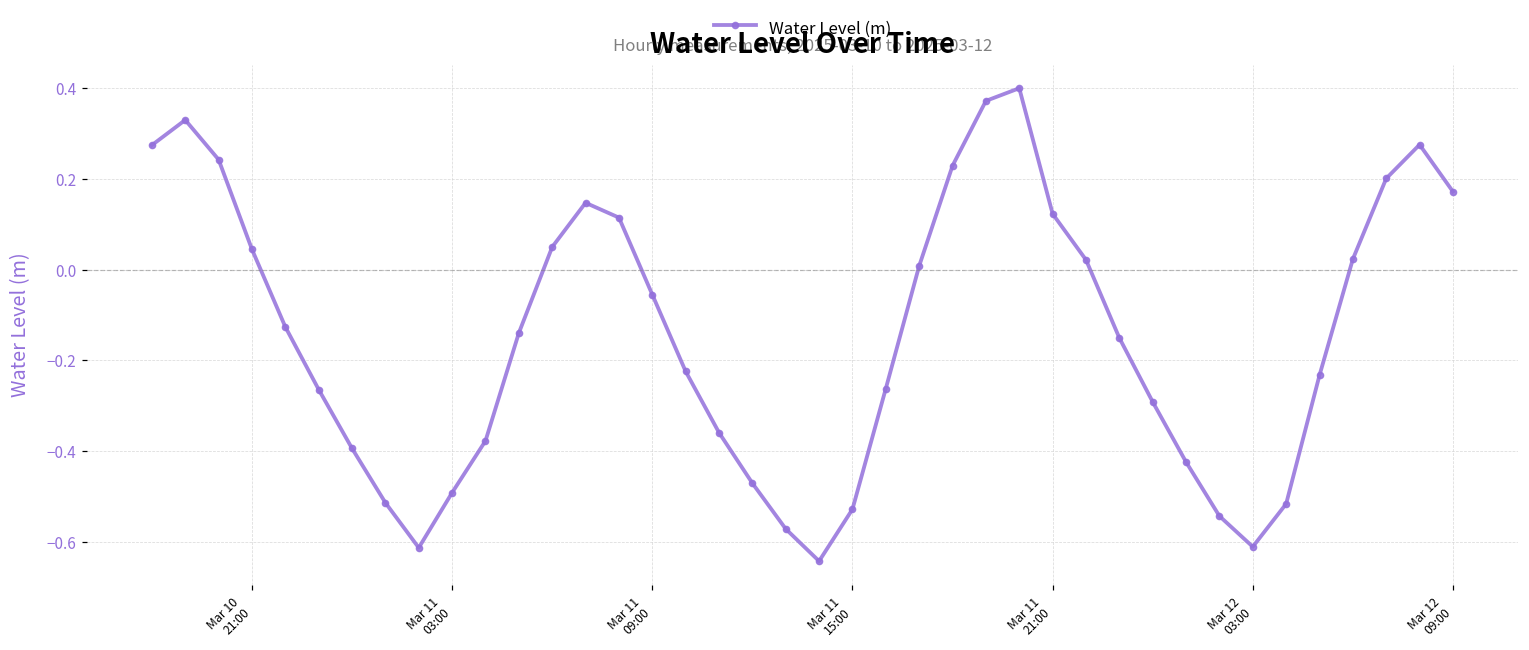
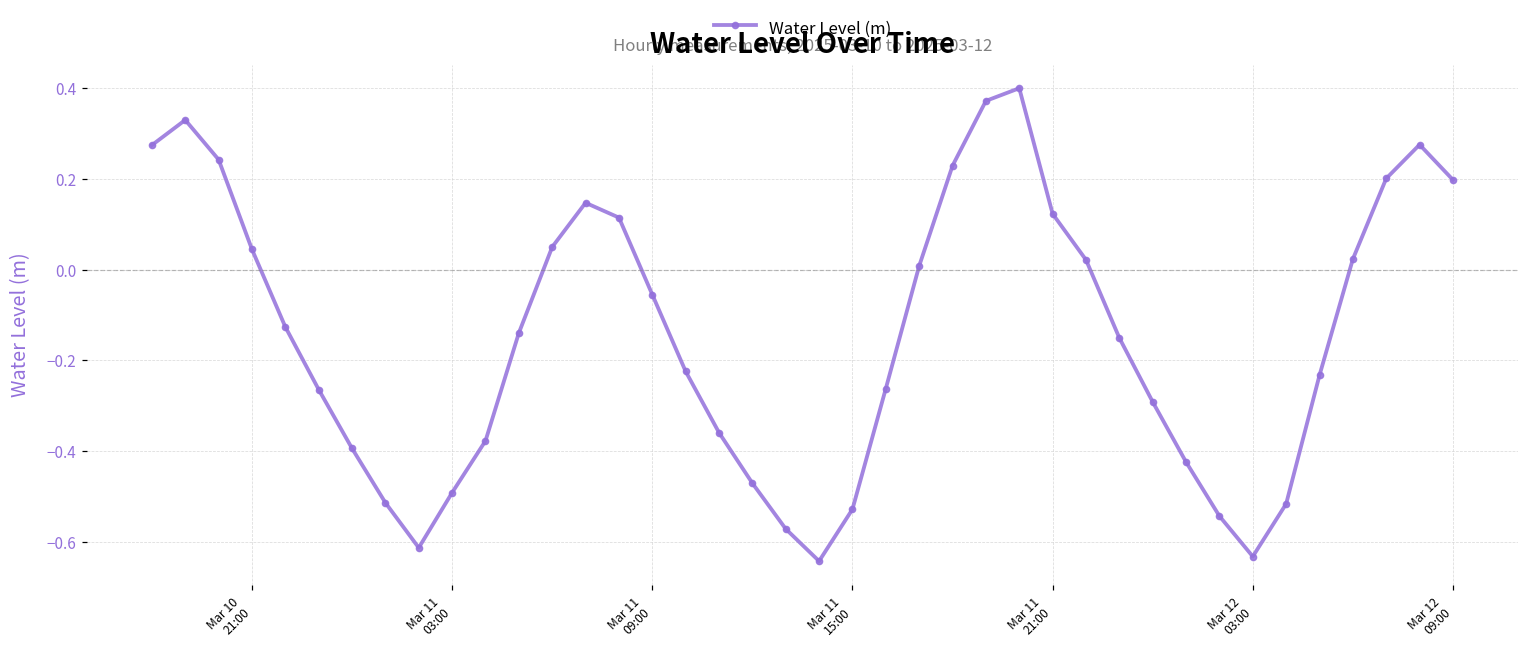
Mar 12 03:00: -0.61 -> -0.63
Mar 12 09:00: 0.17 -> 0.20
